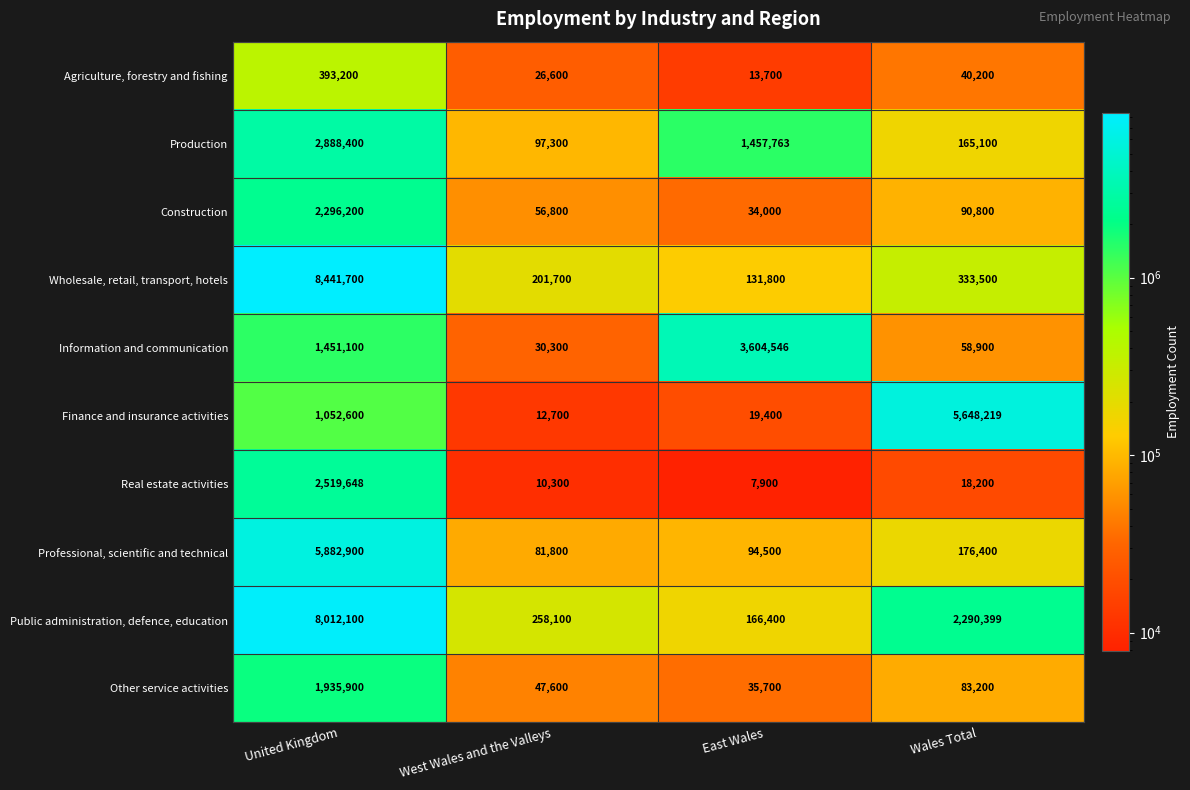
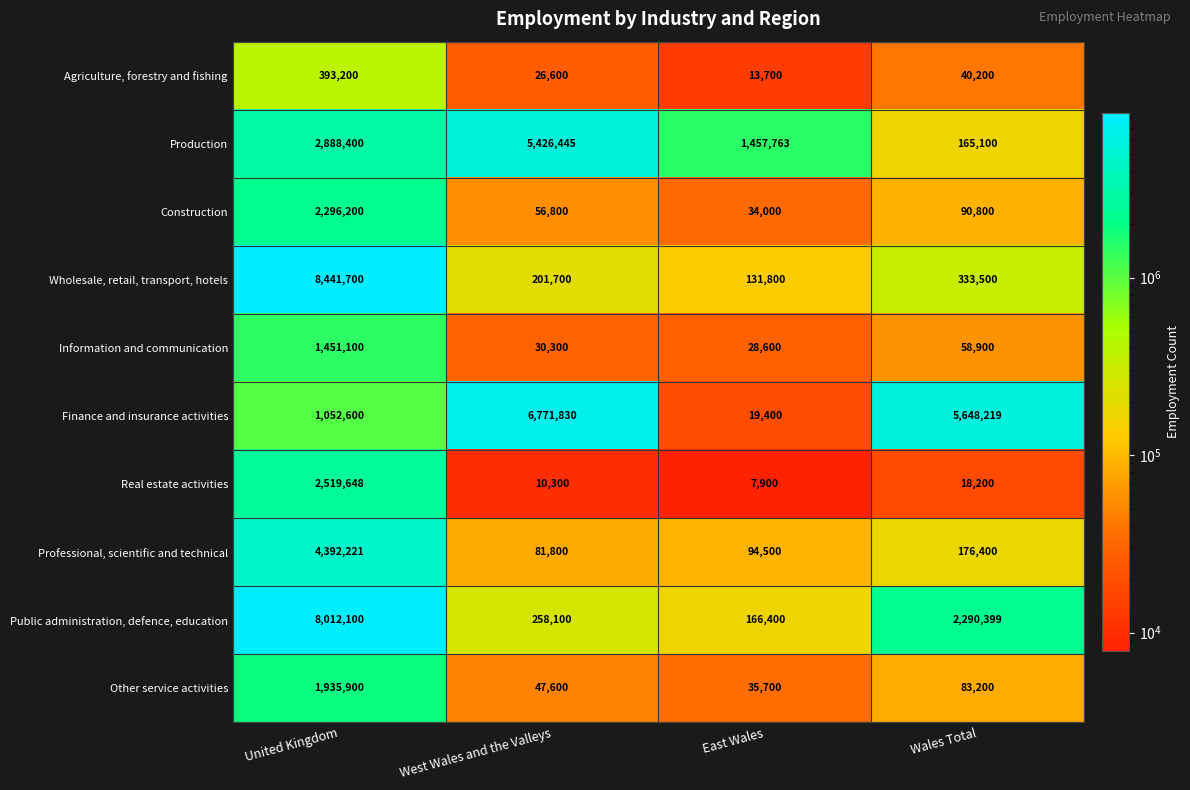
Production, West Wales and the Valleys: 97,300 -> 5,426,445
Information and communication, East Wales: 3,604,546 -> 28,600
Finance and insurance activities, West Wales and the Valleys: 12,700 -> 6,771,830
Professional, scientific and technical, United Kingdom: 5,882,900 -> 4,392,221
